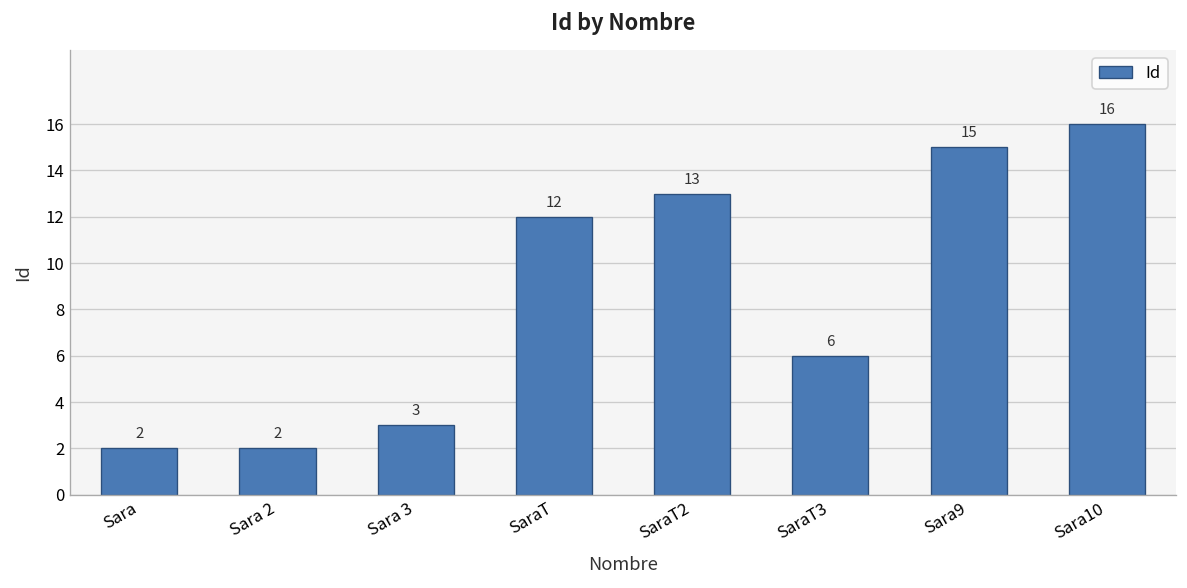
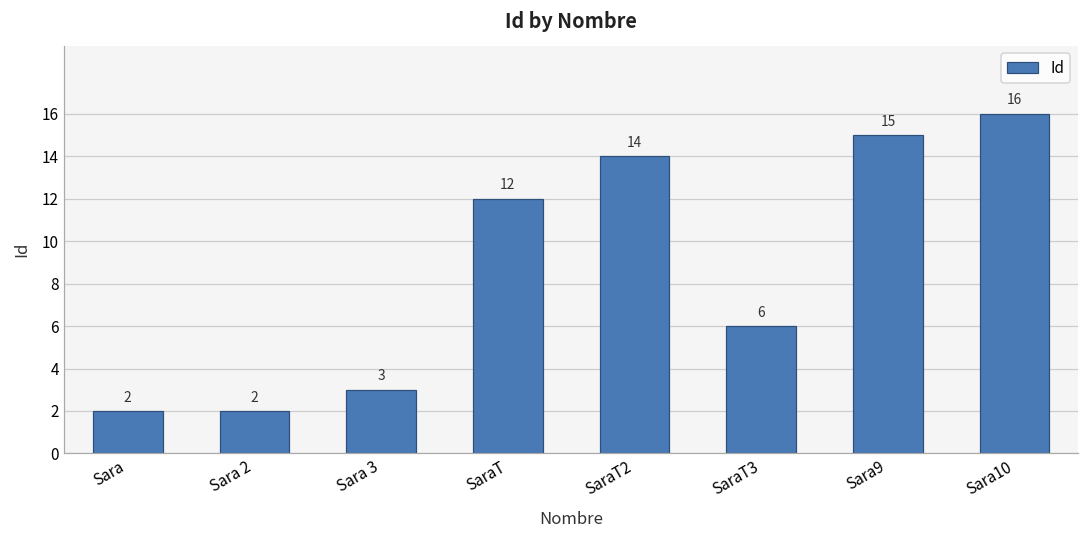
SaraT2: 13 -> 14
